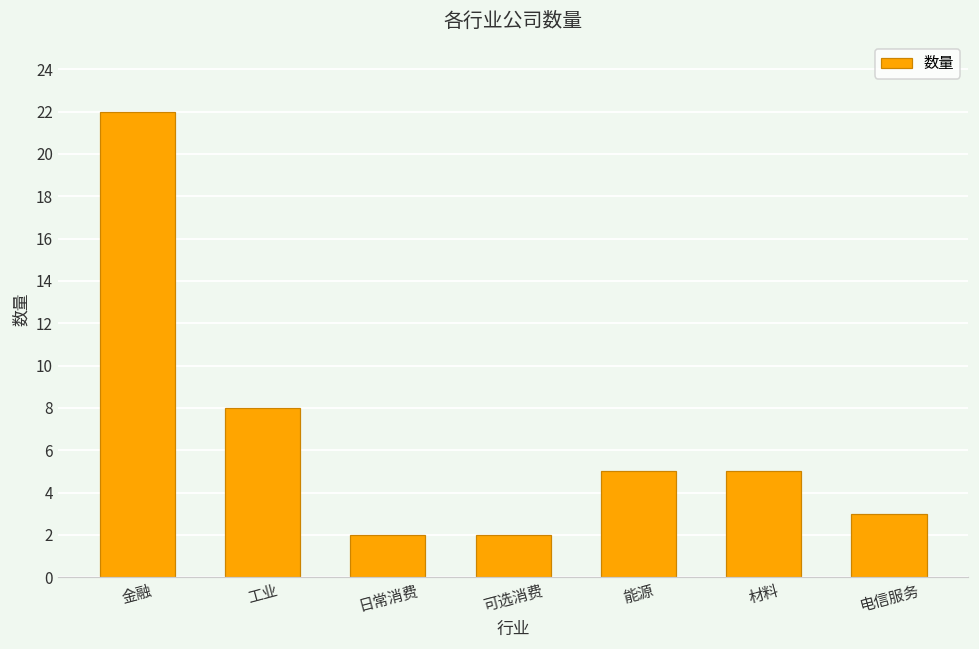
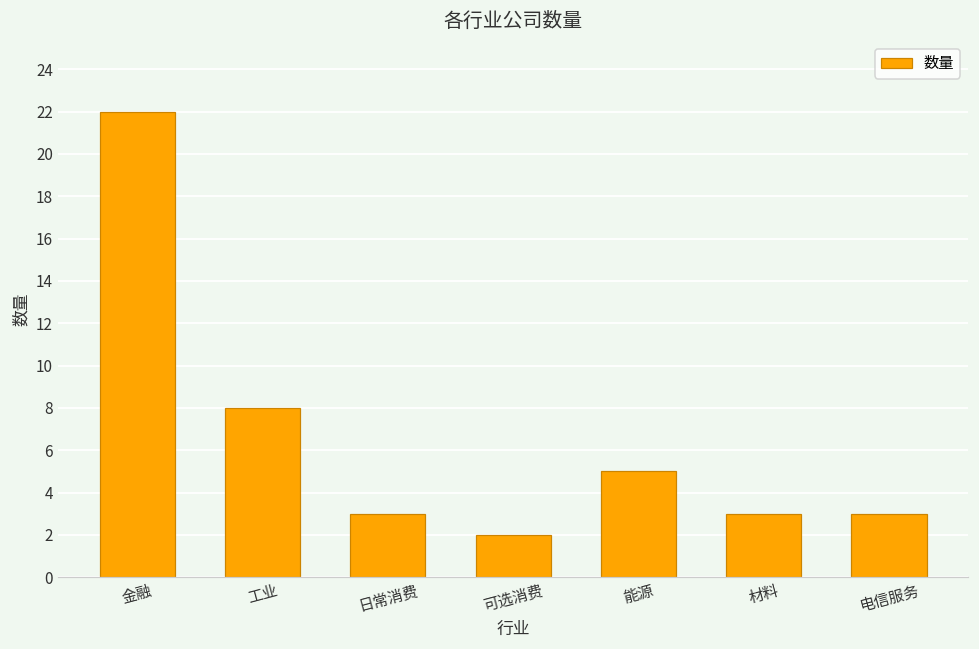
日常消费: 2 -> 3
材料: 5 -> 3
